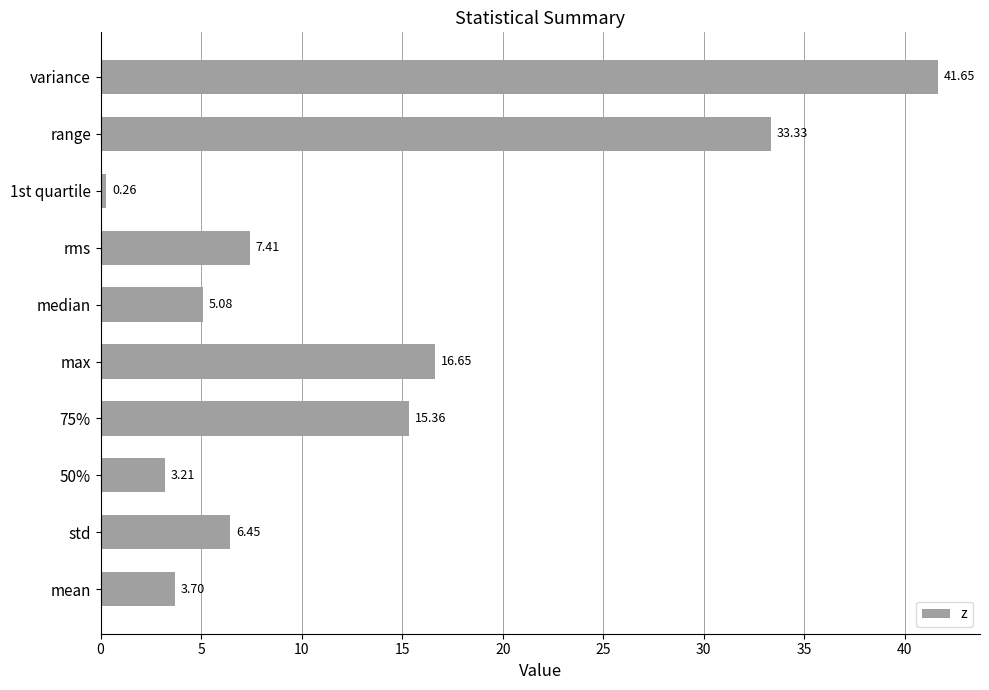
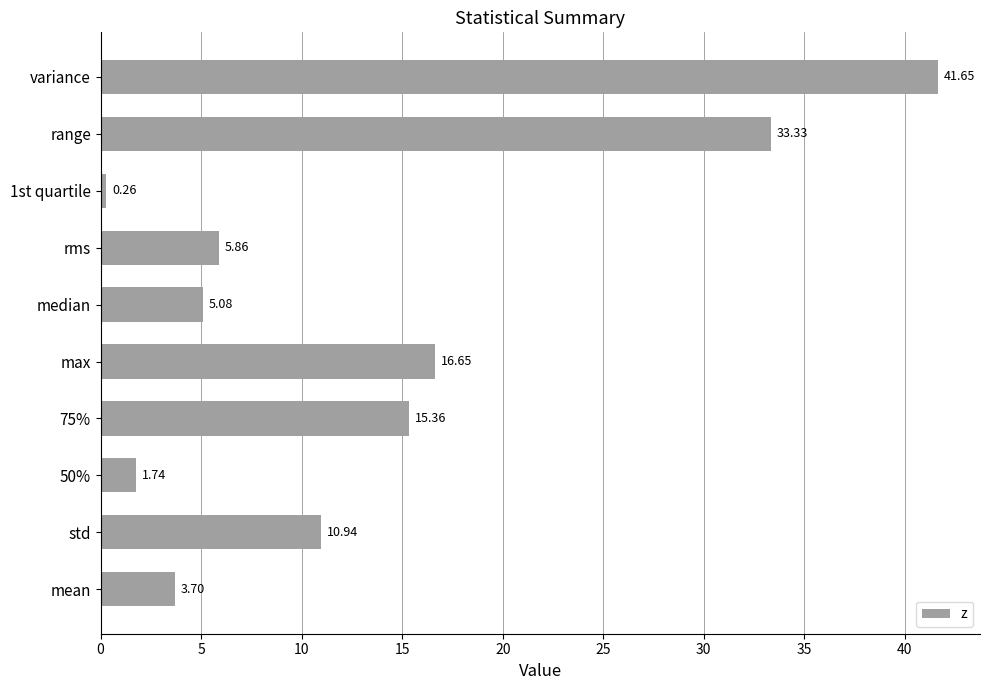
rms: 7.41 -> 5.86
50%: 3.21 -> 1.74
std: 6.45 -> 10.94
